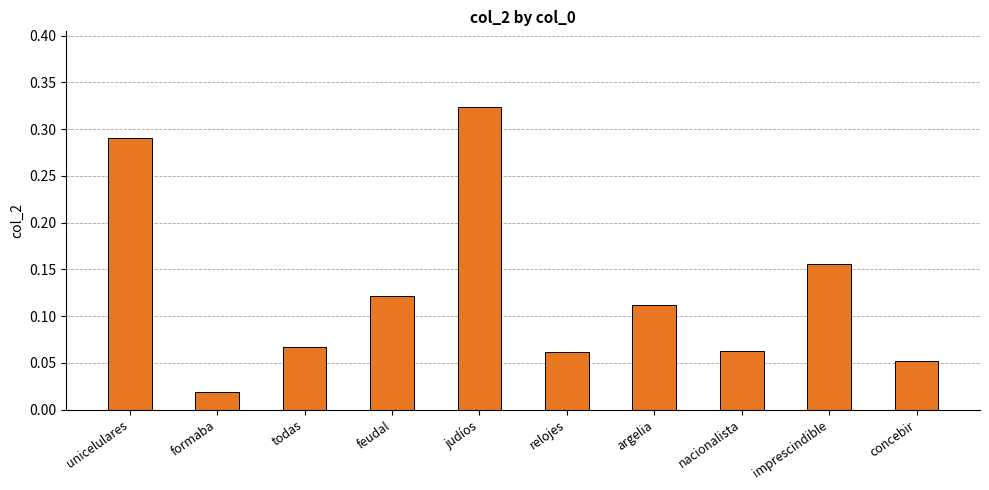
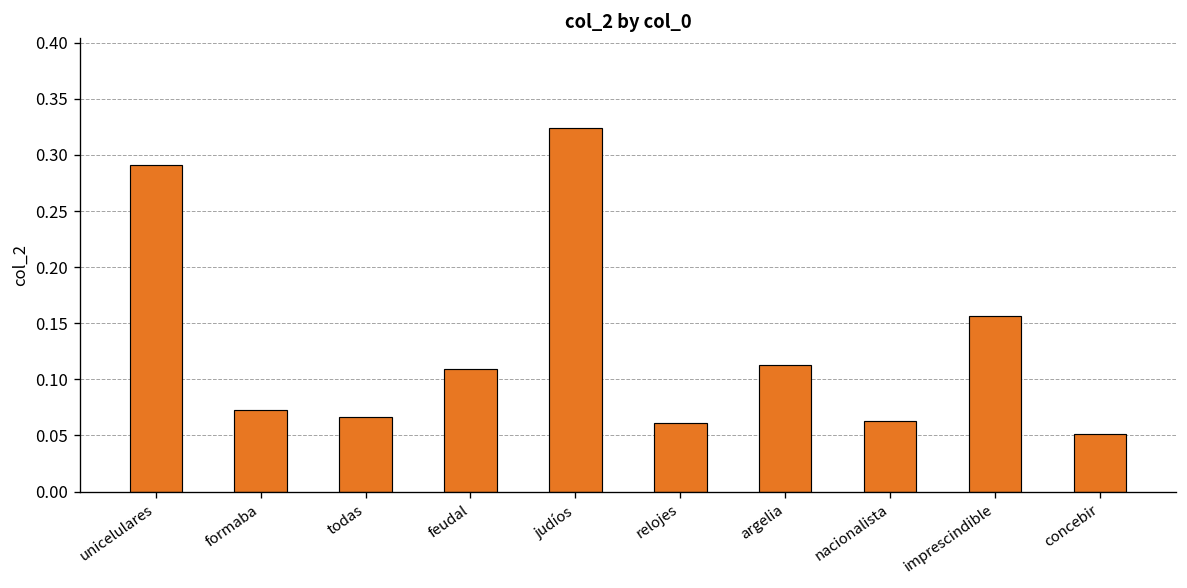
formaba: 0.02 -> 0.07
feudal: 0.12 -> 0.11
